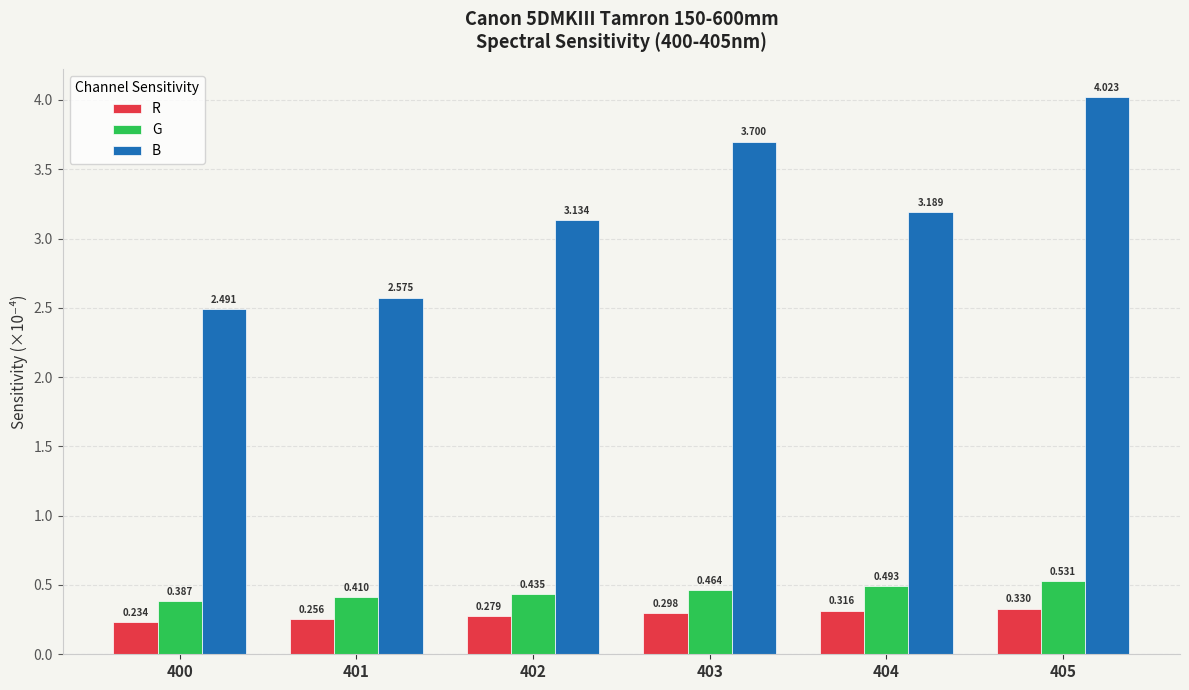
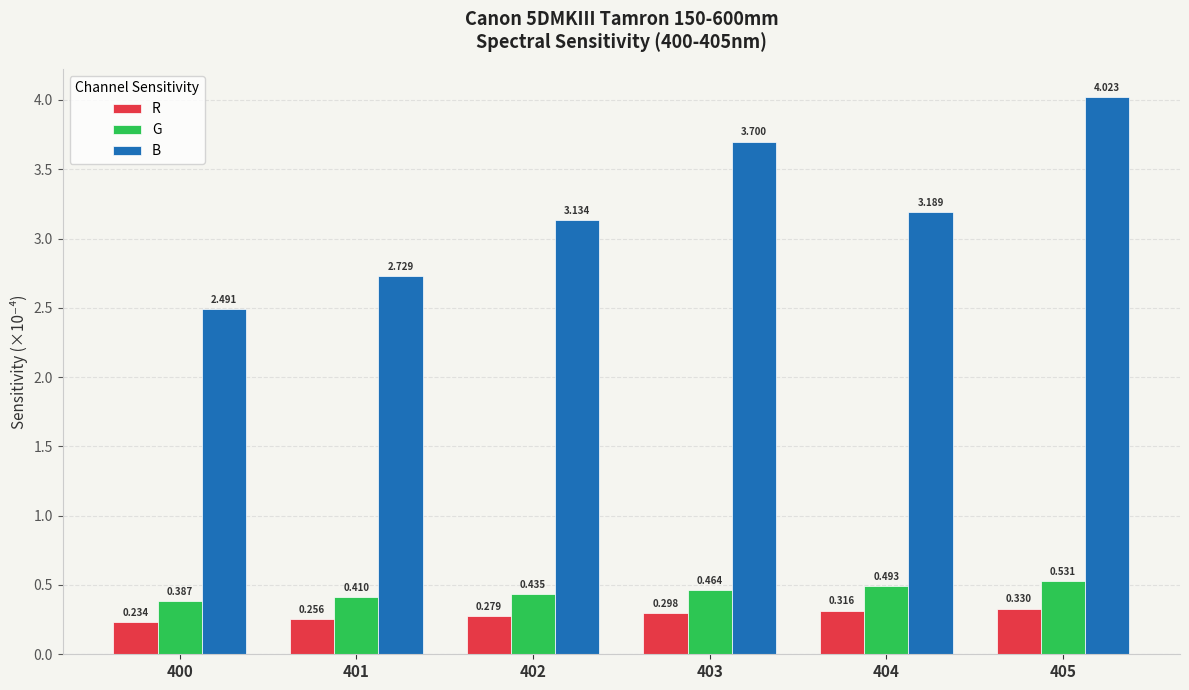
B, 401: 2.575 -> 2.729
